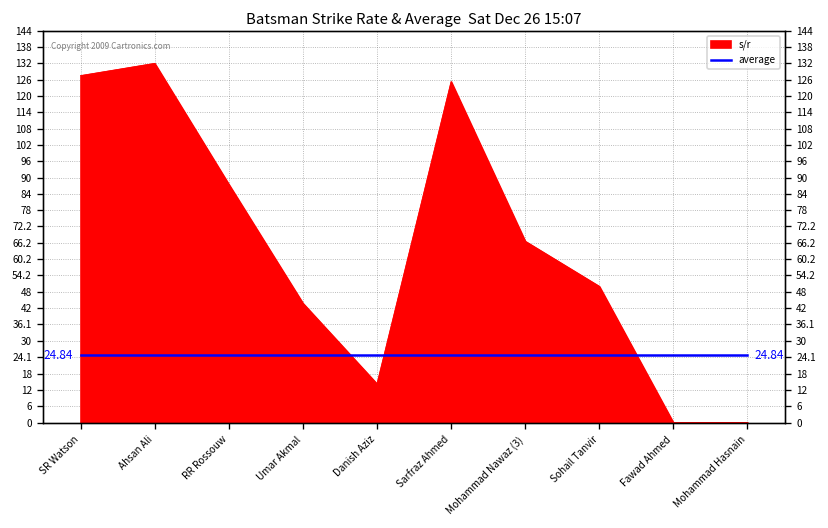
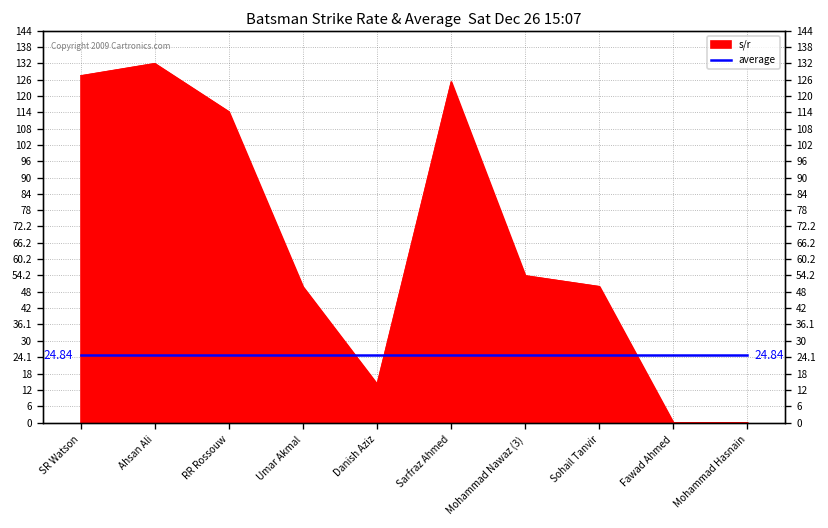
s/r, RR Rossouw: 88 -> 114
s/r, Umar Akmal: 44 -> 50
s/r, Mohammad Nawaz (3): 67 -> 54
